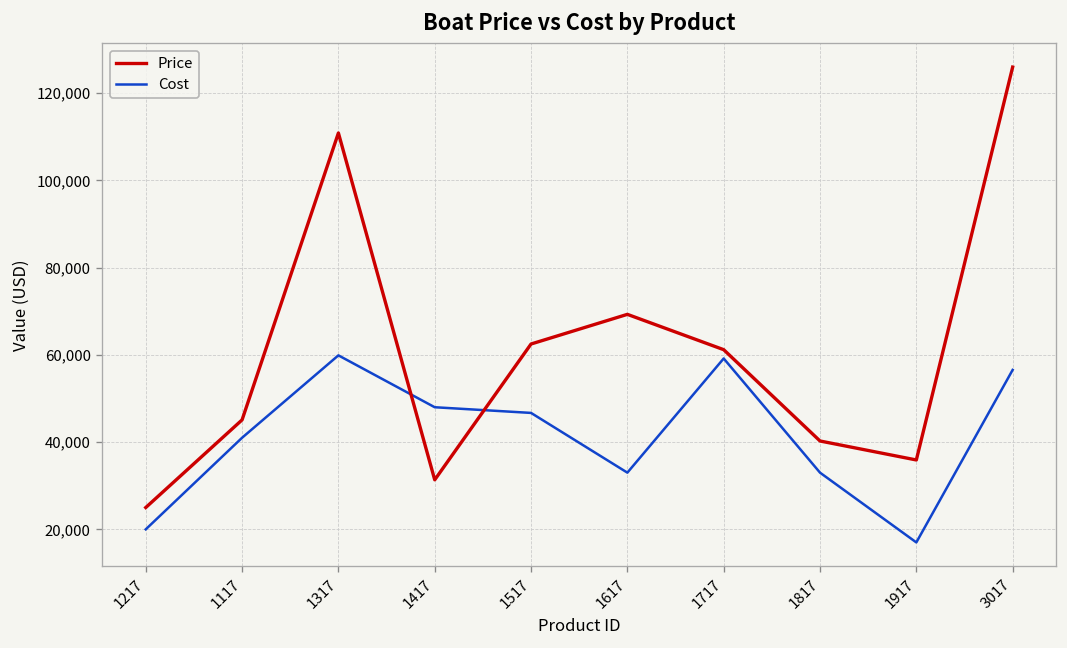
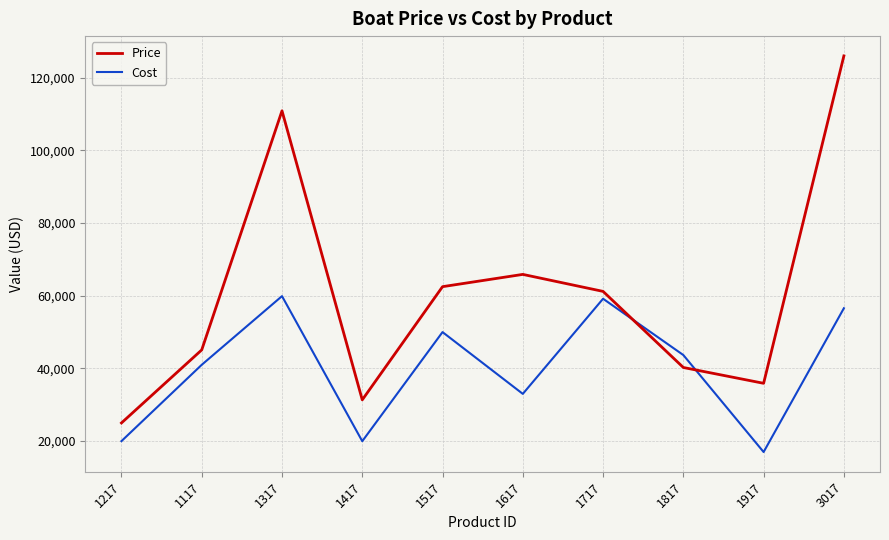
Cost, 1417: 48,000 -> 20,000
Cost, 1517: 47,000 -> 50,000
Price, 1617: 69,000 -> 66,000
Cost, 1817: 33,000 -> 44,000
